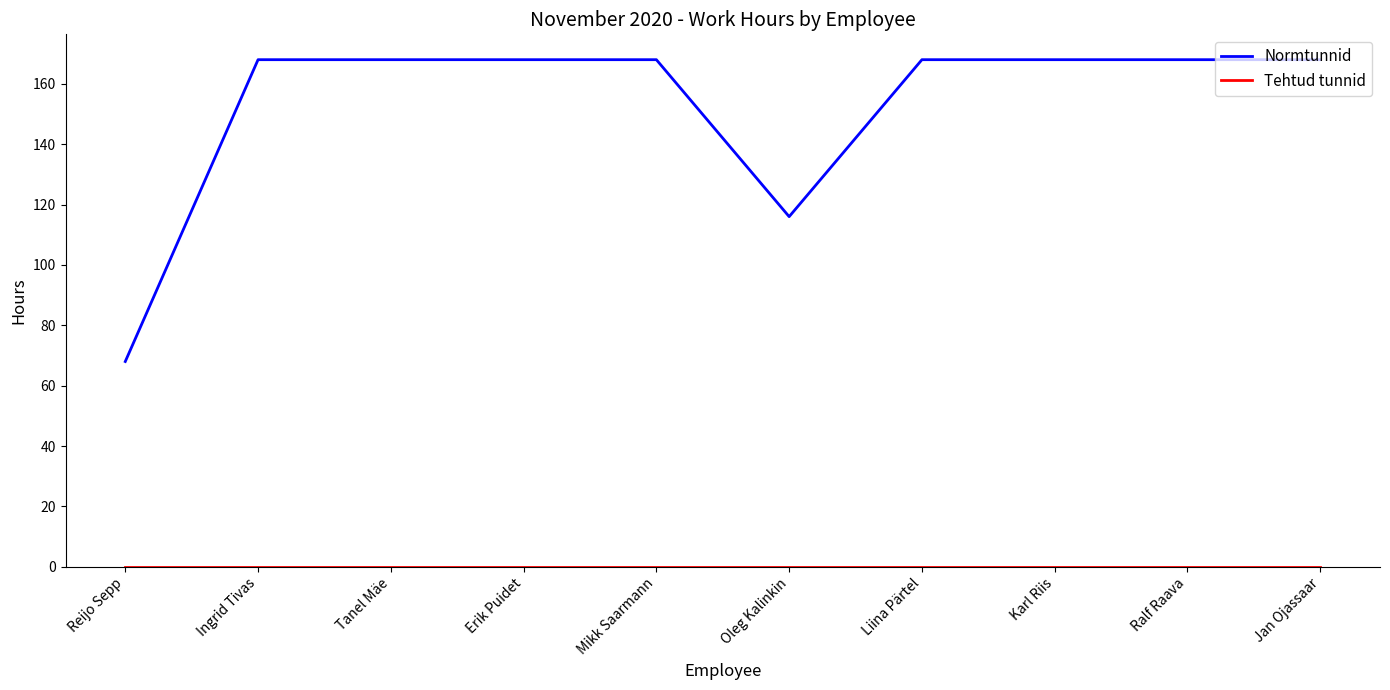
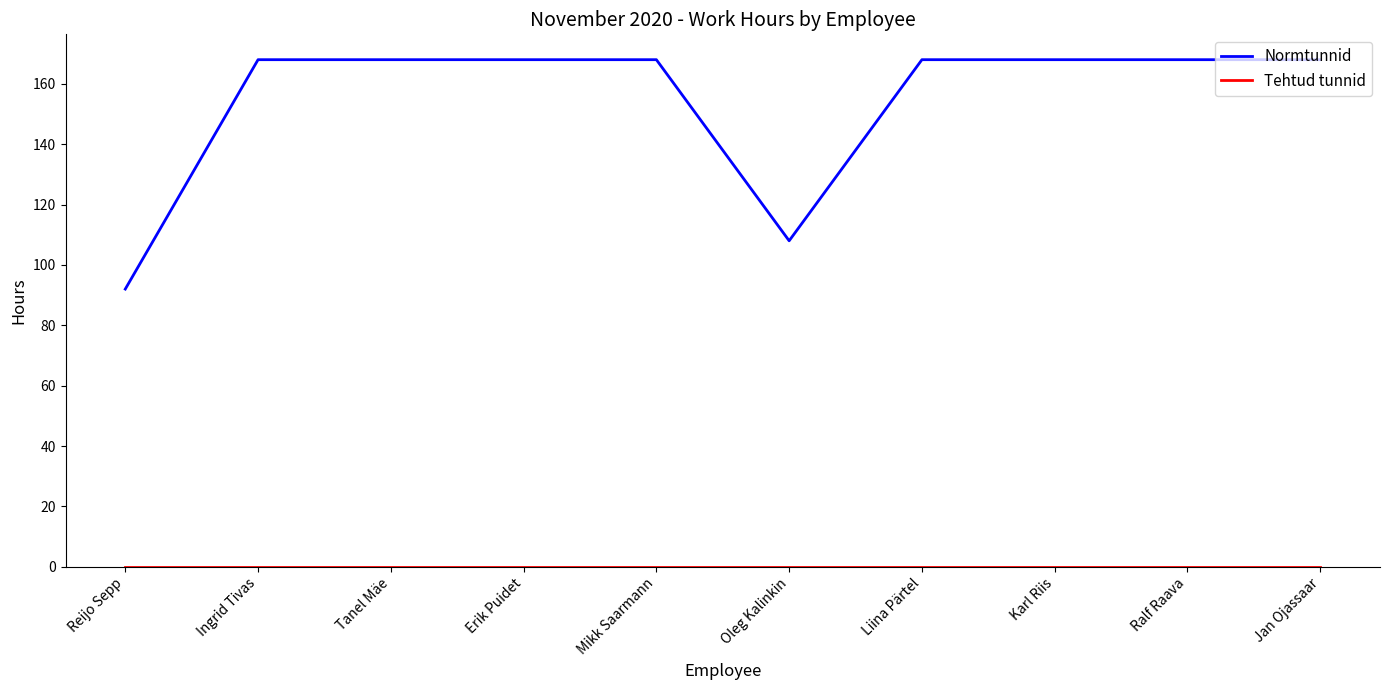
Normtunnid, Reijo Sepp: 68 -> 92
Normtunnid, Oleg Kalinkin: 116 -> 108
